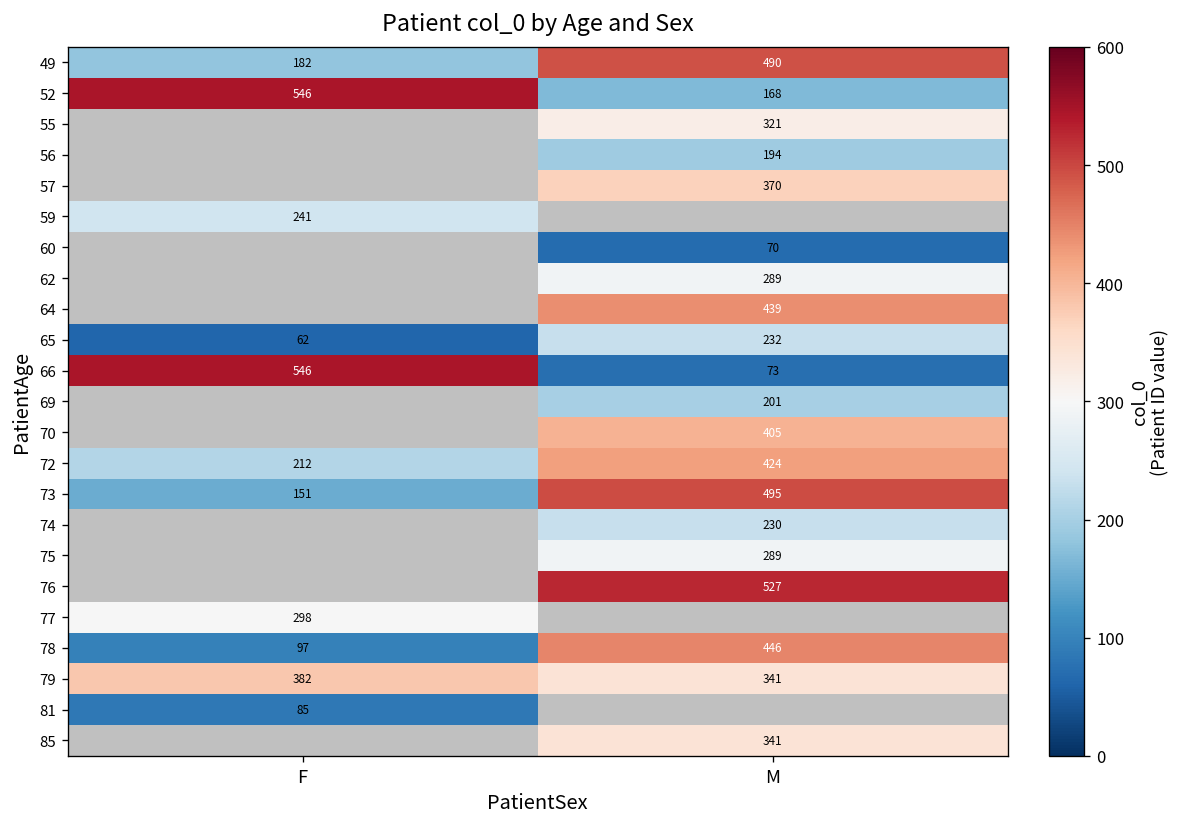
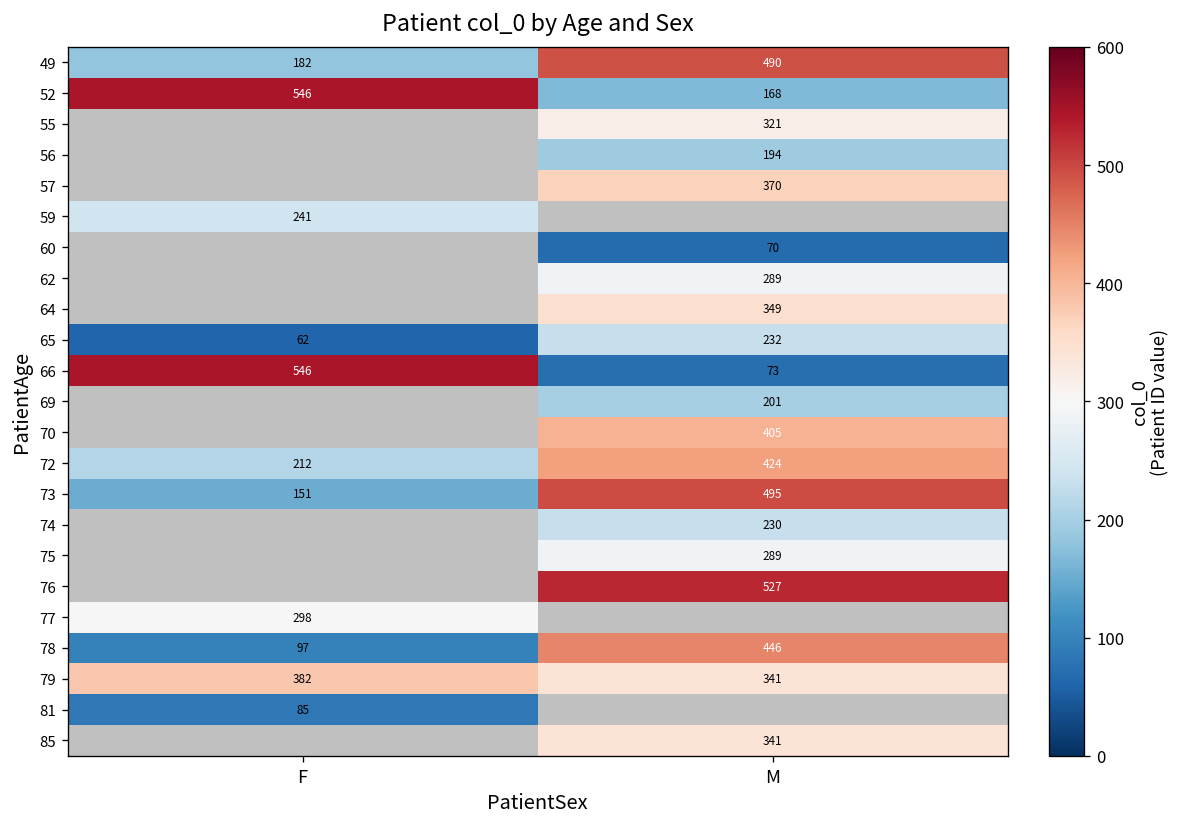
64, M: 439 -> 349
